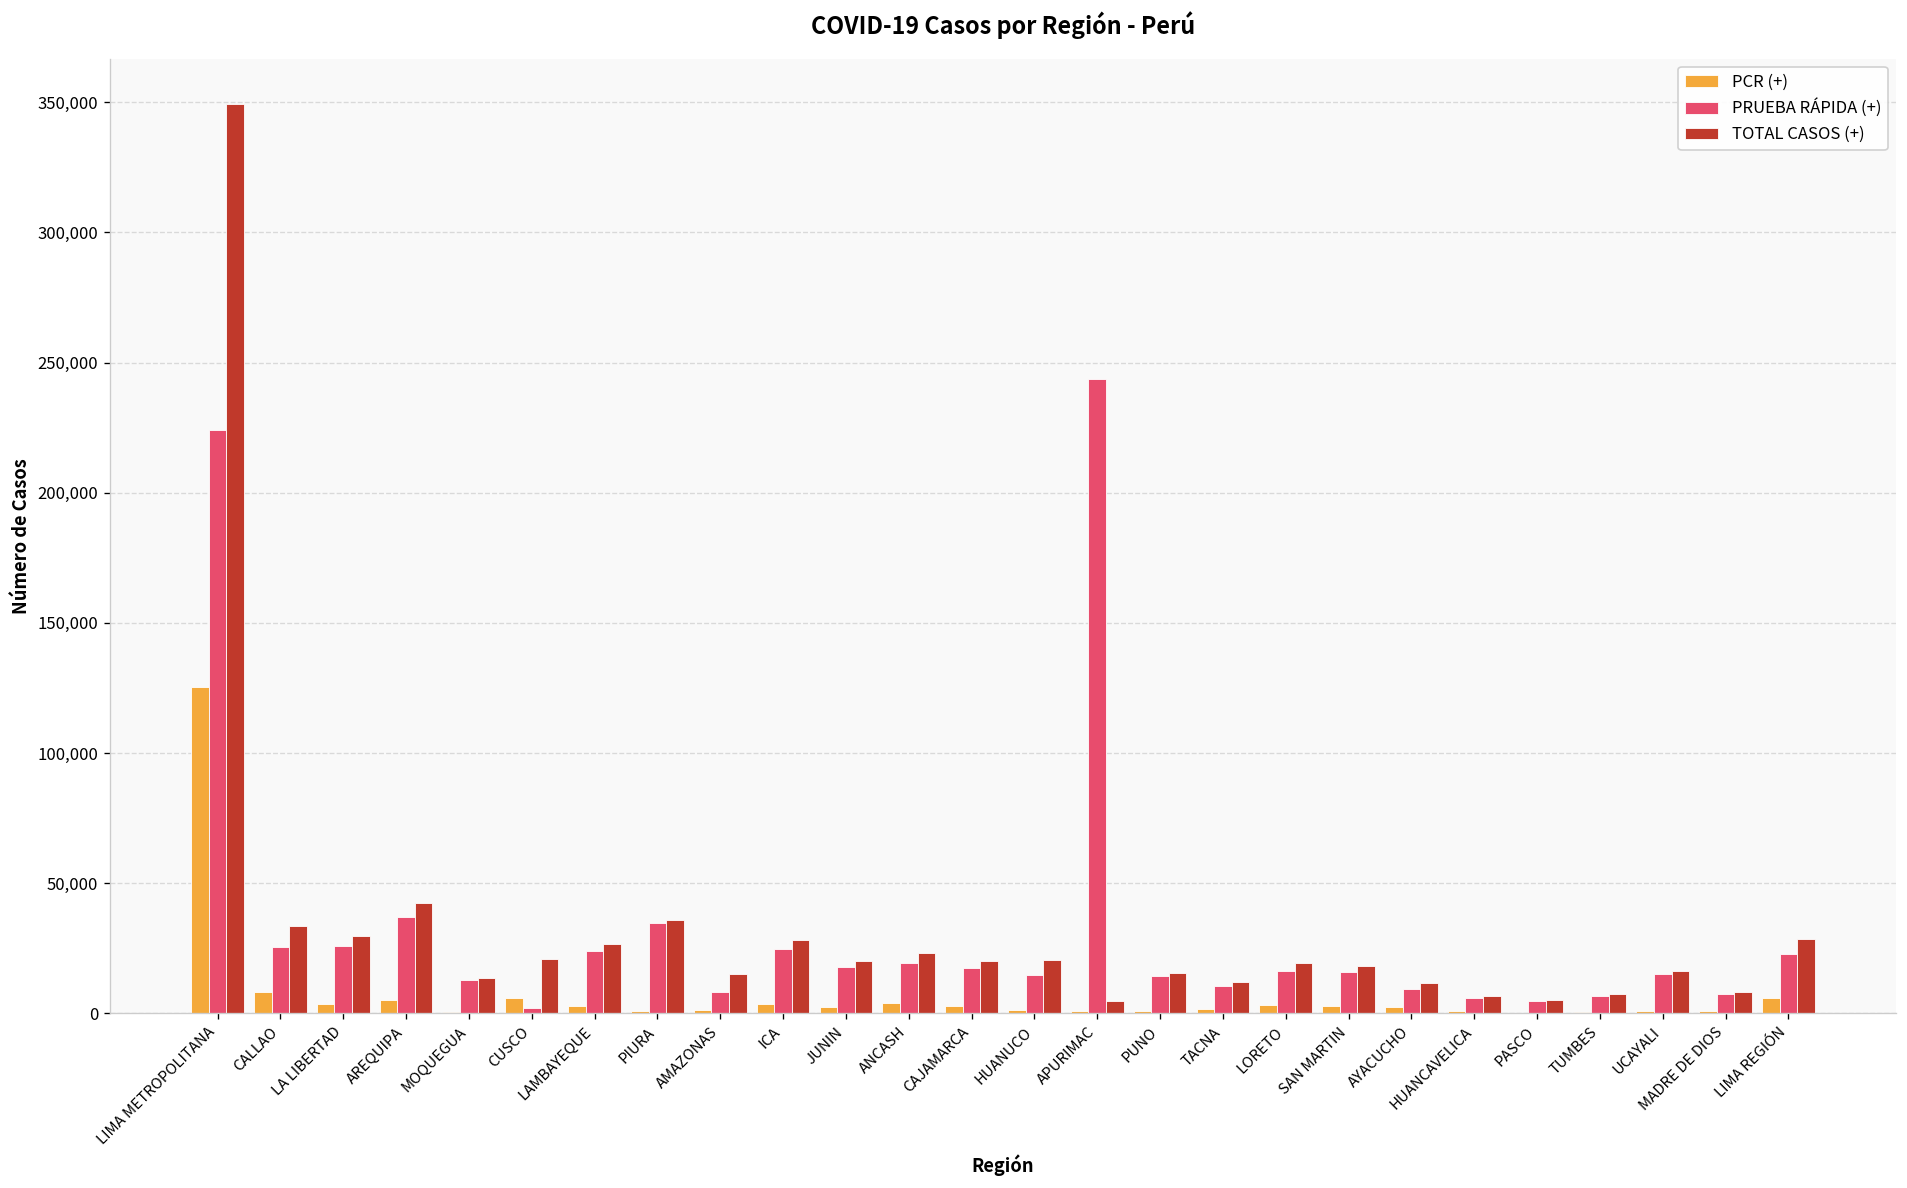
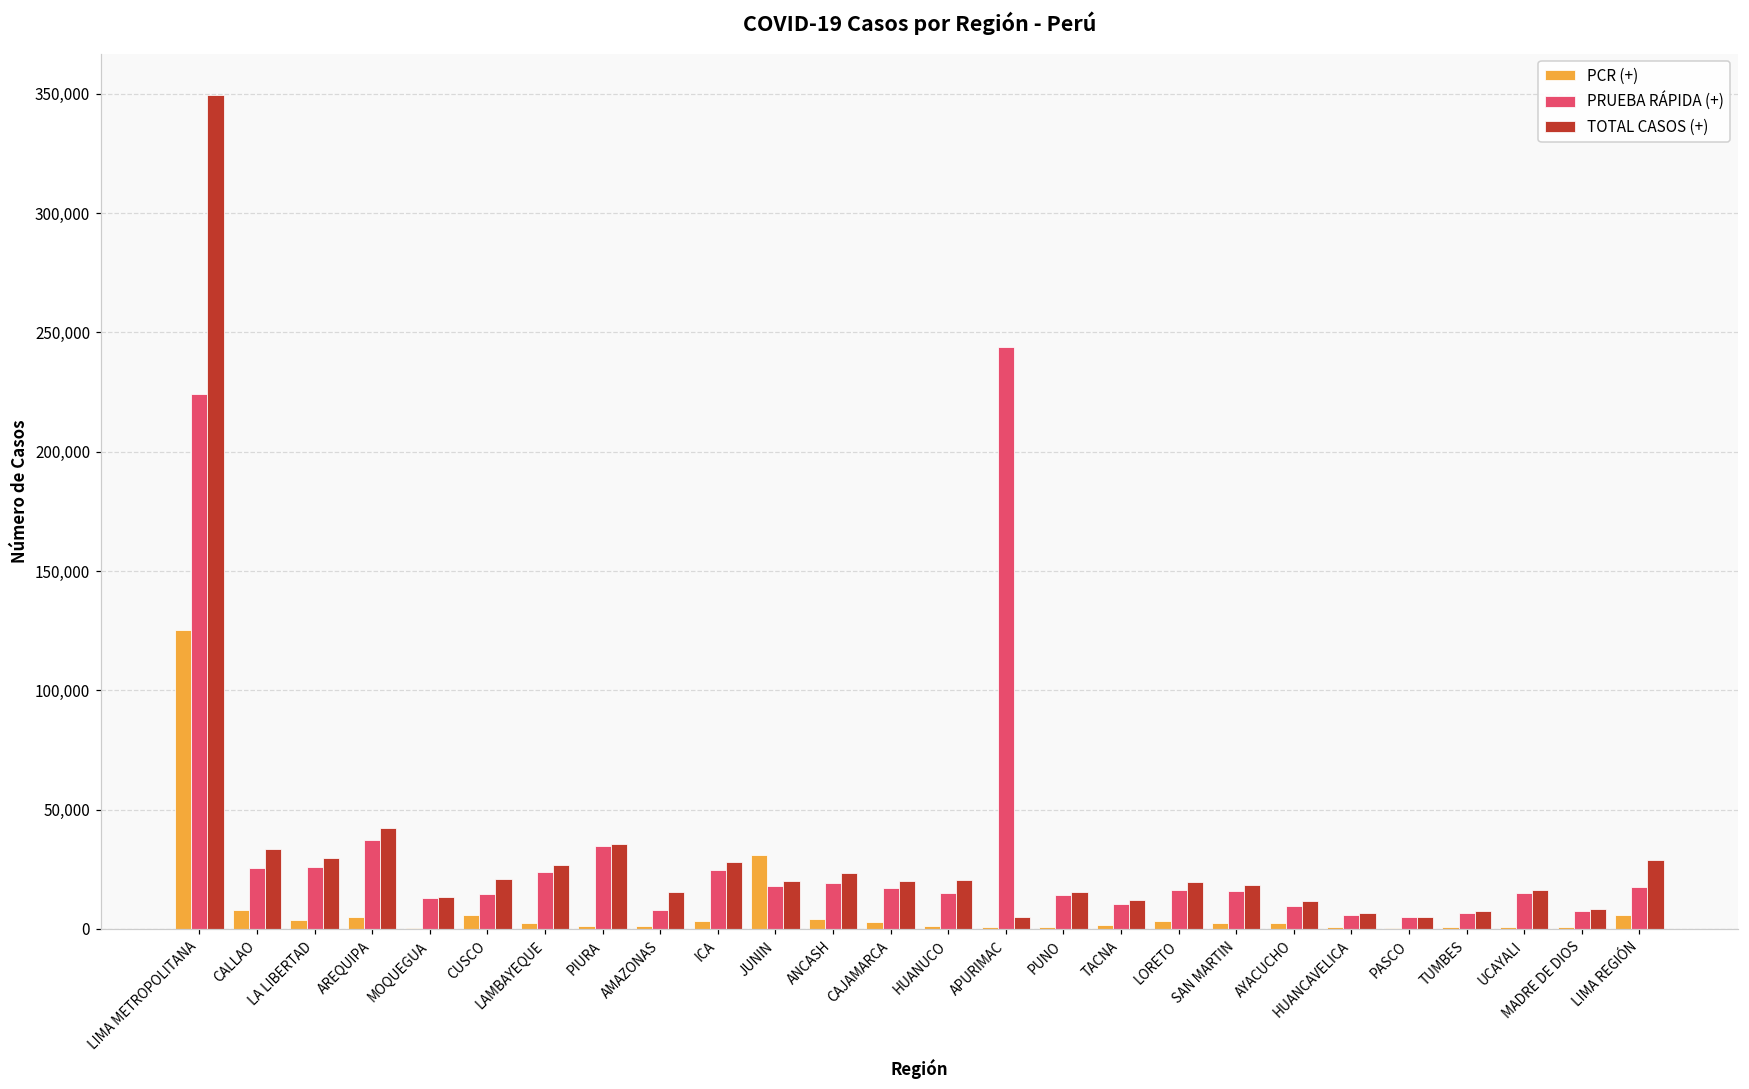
PRUEBA RÁPIDA (+), CUSCO: 2,000 -> 15,000
PCR (+), JUNIN: 2,000 -> 31,000
PRUEBA RÁPIDA (+), LIMA REGIÓN: 23,000 -> 17,000
